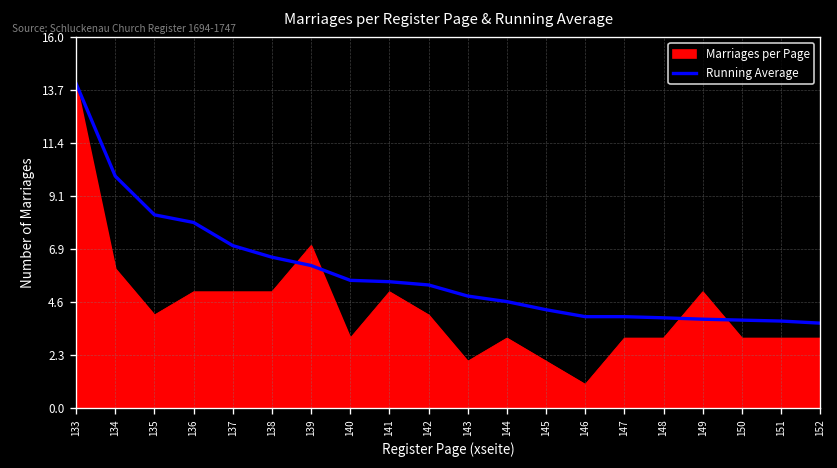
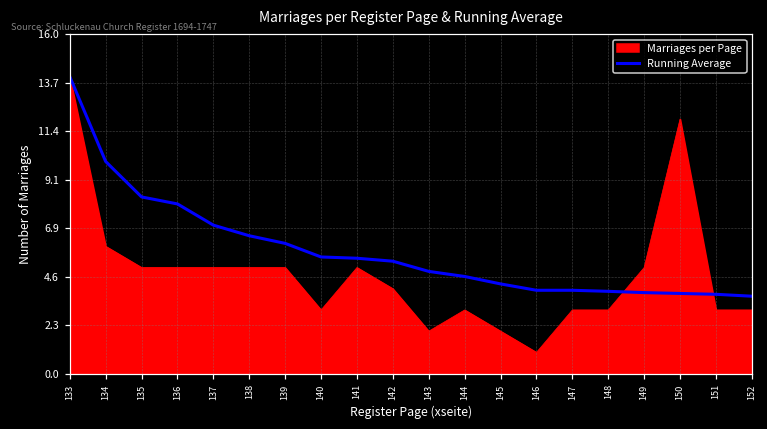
Marriages per Page, 135: 4 -> 5
Marriages per Page, 139: 7 -> 5
Marriages per Page, 150: 3 -> 12
